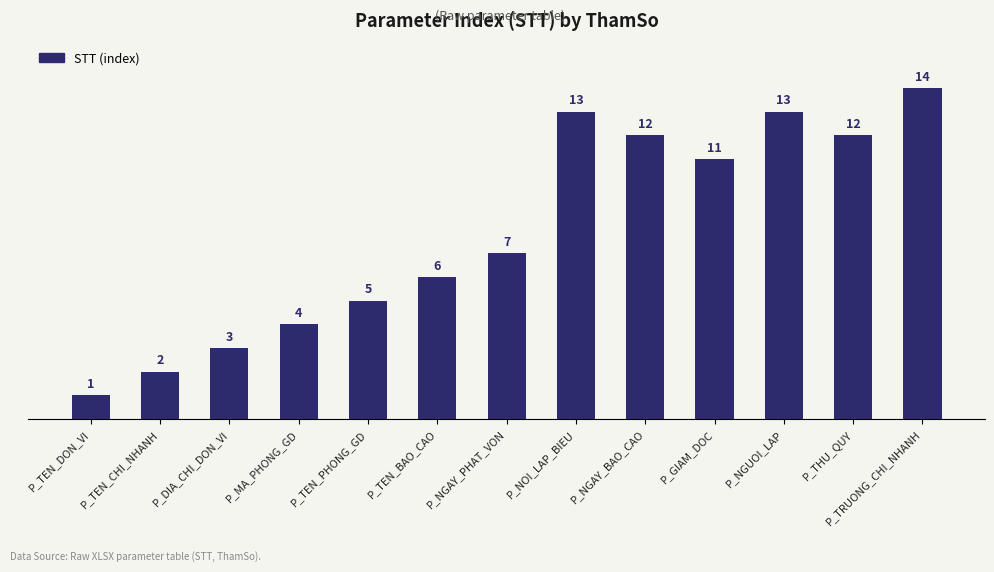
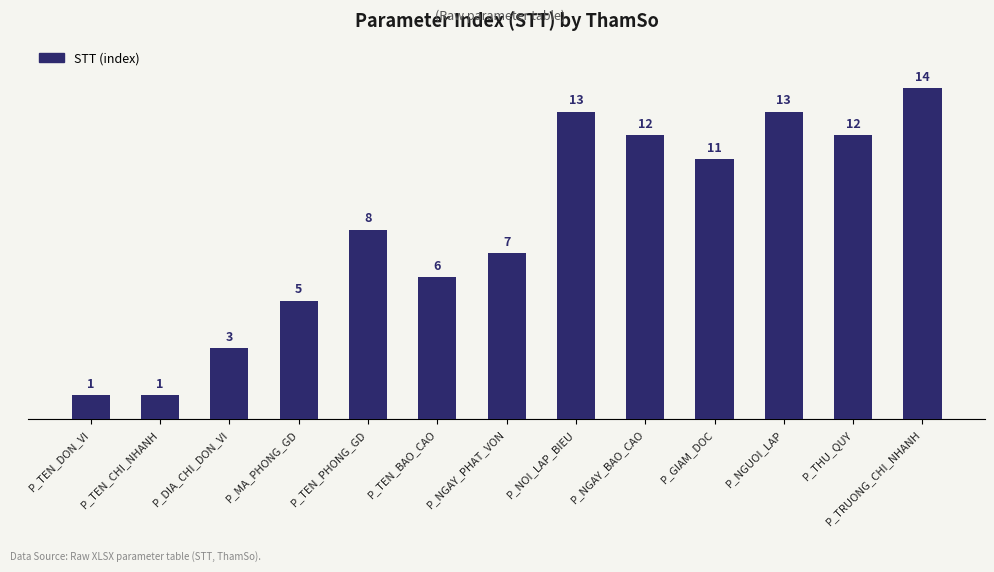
P_TEN_CHI_NHANH: 2 -> 1
P_MA_PHONG_GD: 4 -> 5
P_TEN_PHONG_GD: 5 -> 8
